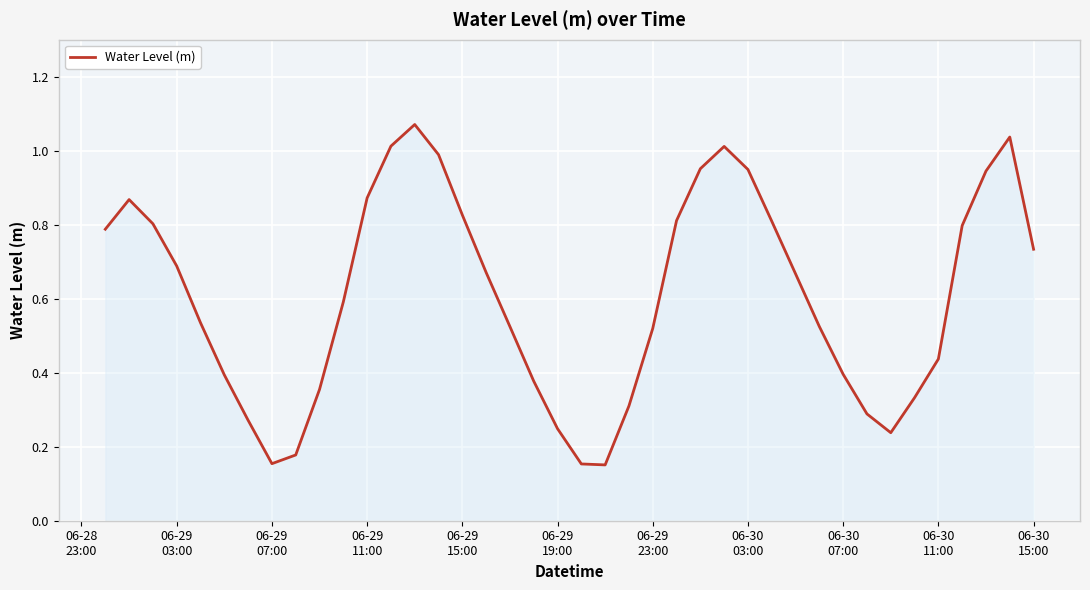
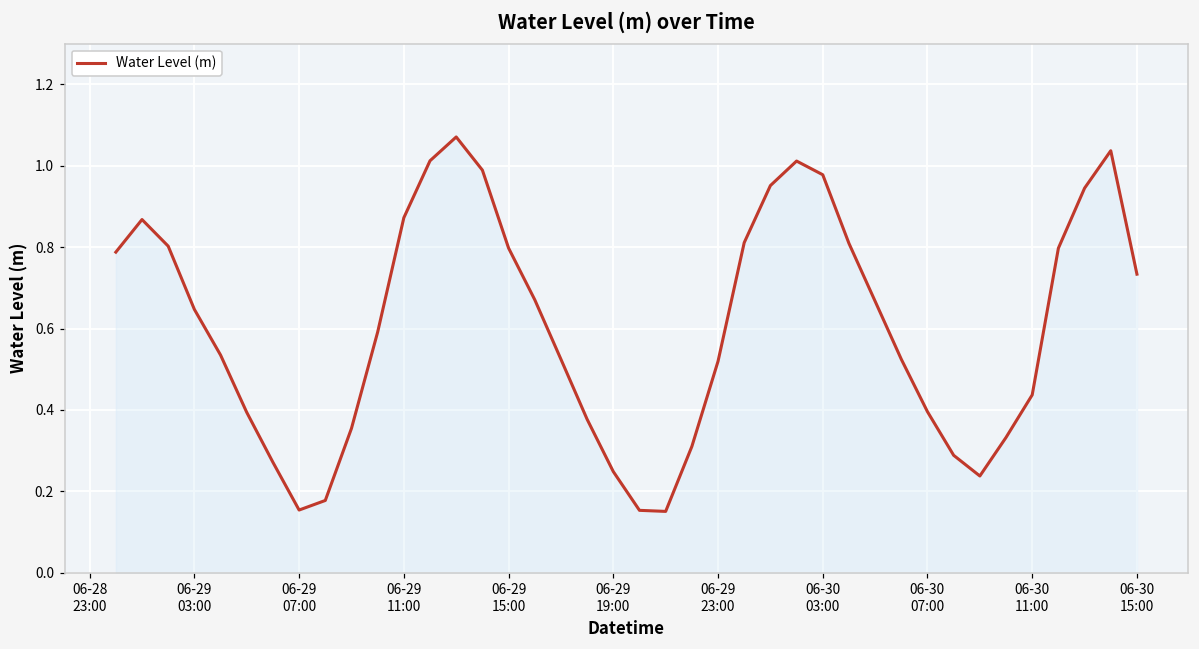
06-29 03:00: 0.69 -> 0.65
06-29 15:00: 0.83 -> 0.80
06-30 03:00: 0.95 -> 0.98
